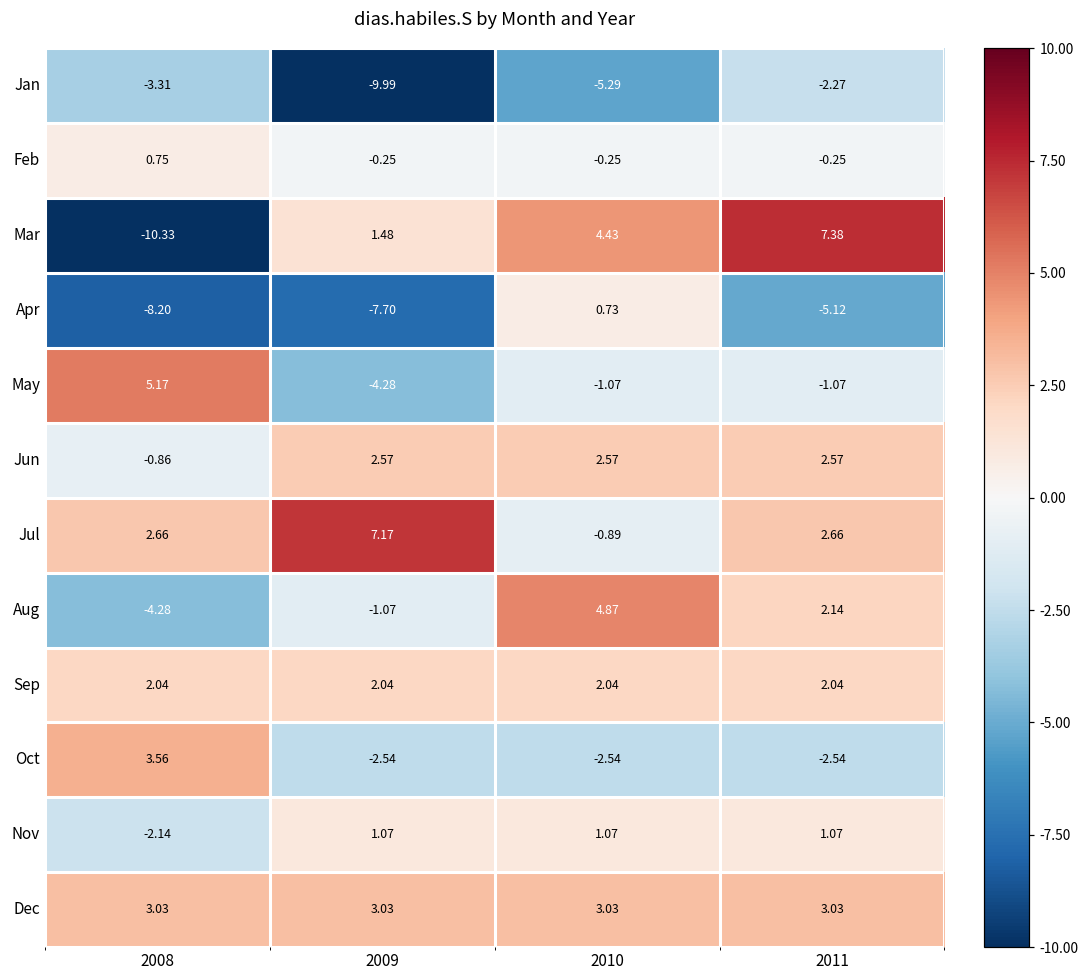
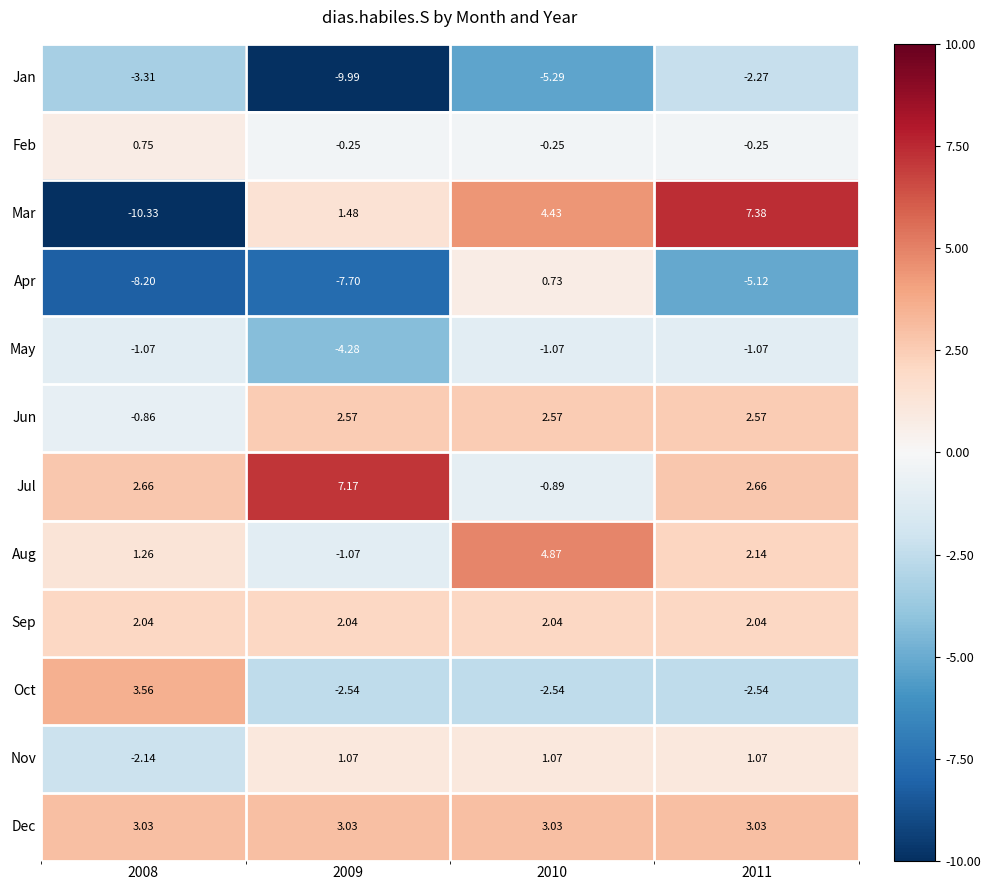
May, 2008: 5.17 -> -1.07
Aug, 2008: -4.28 -> 1.26
